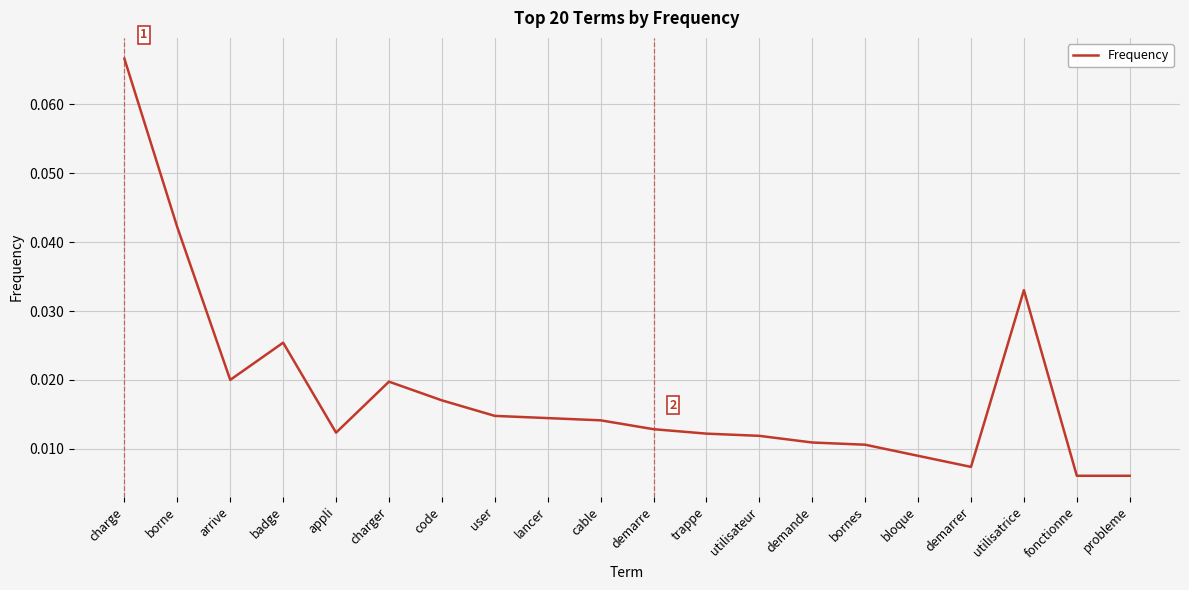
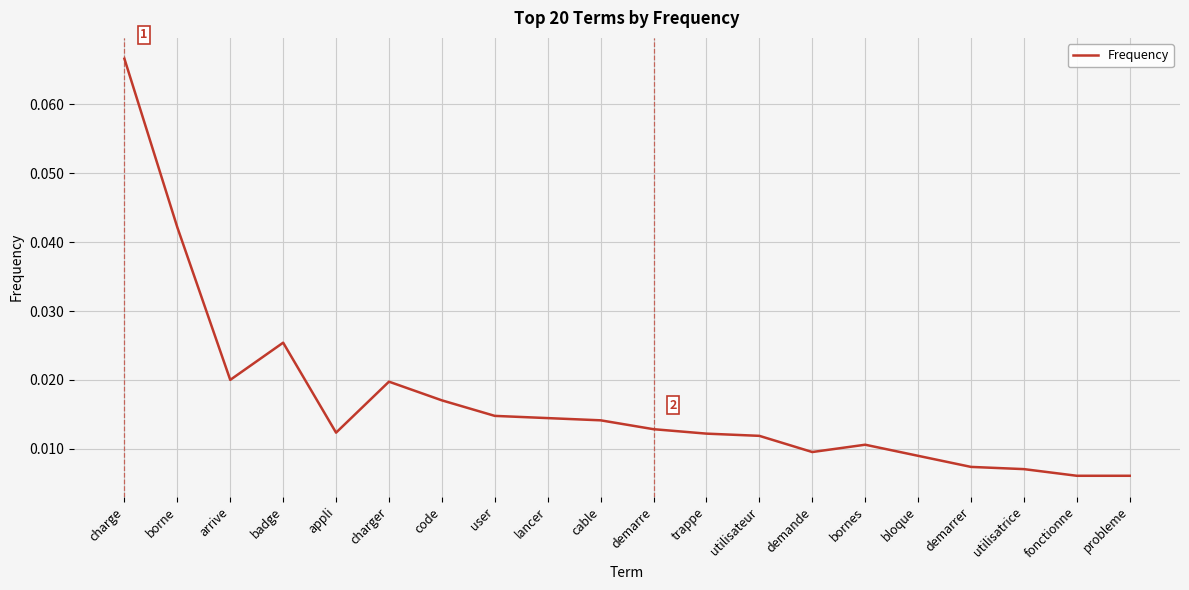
demande: 0.011 -> 0.010
utilisatrice: 0.033 -> 0.007
